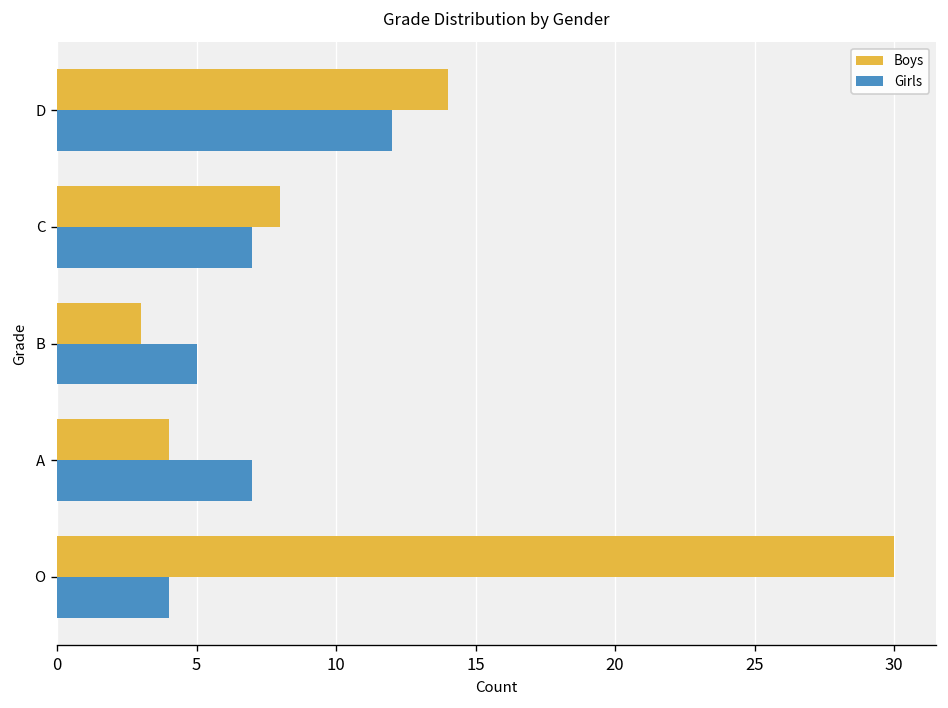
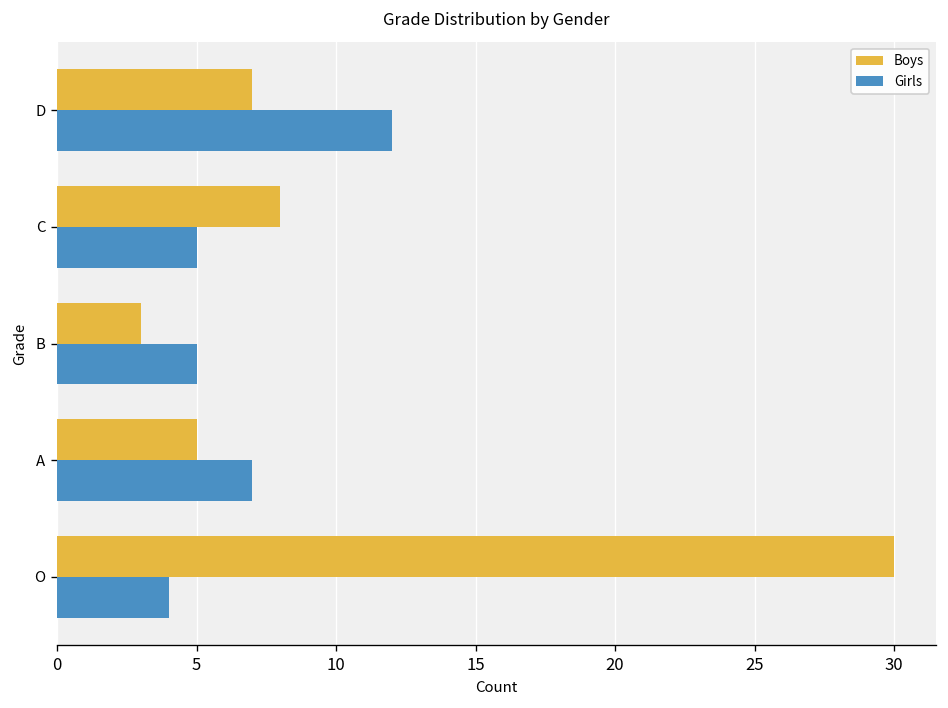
Boys, D: 14 -> 7
Girls, C: 7 -> 5
Boys, A: 4 -> 5
